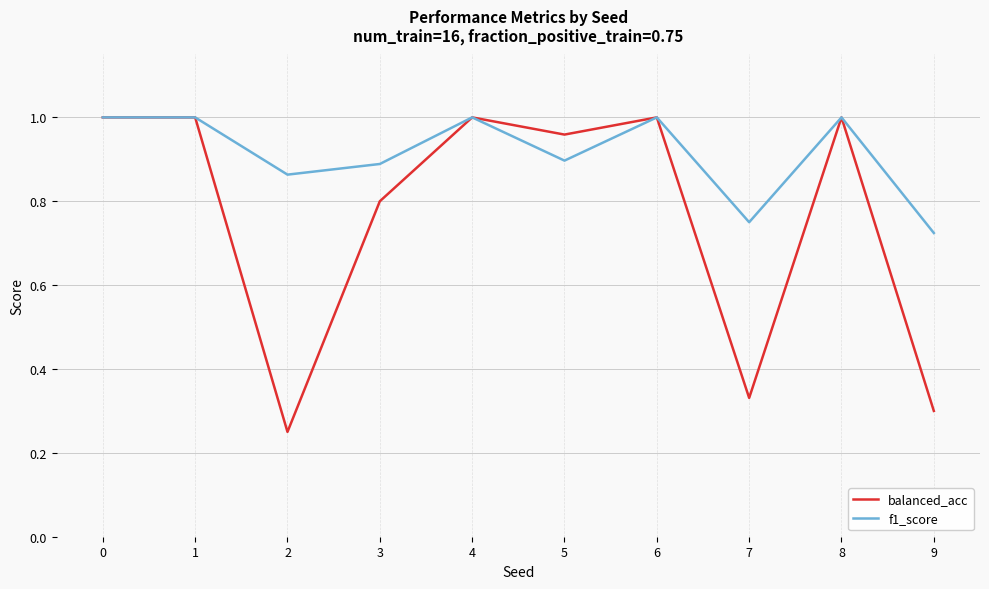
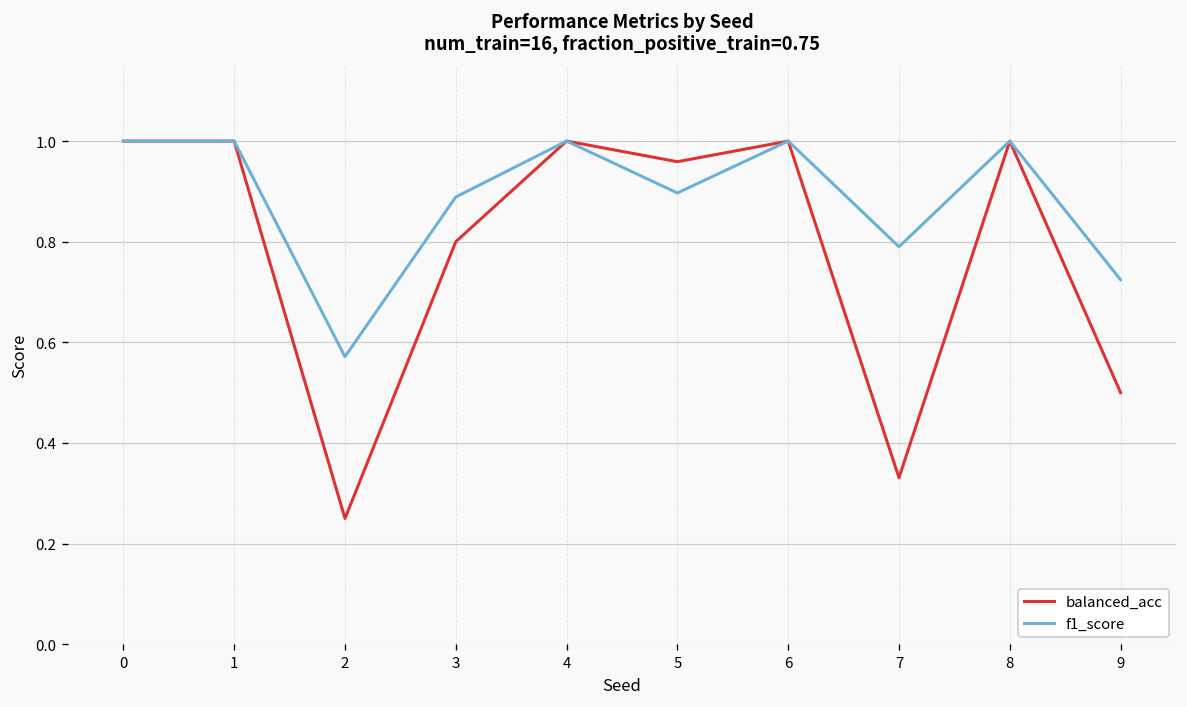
f1_score, 2: 0.86 -> 0.57
f1_score, 7: 0.75 -> 0.79
balanced_acc, 9: 0.3 -> 0.5
